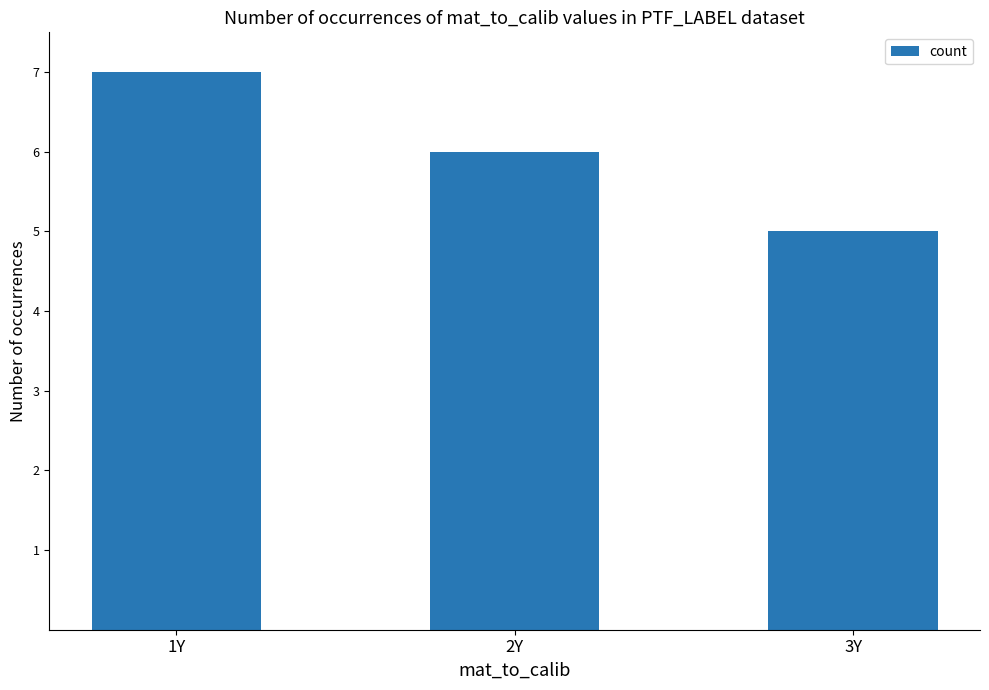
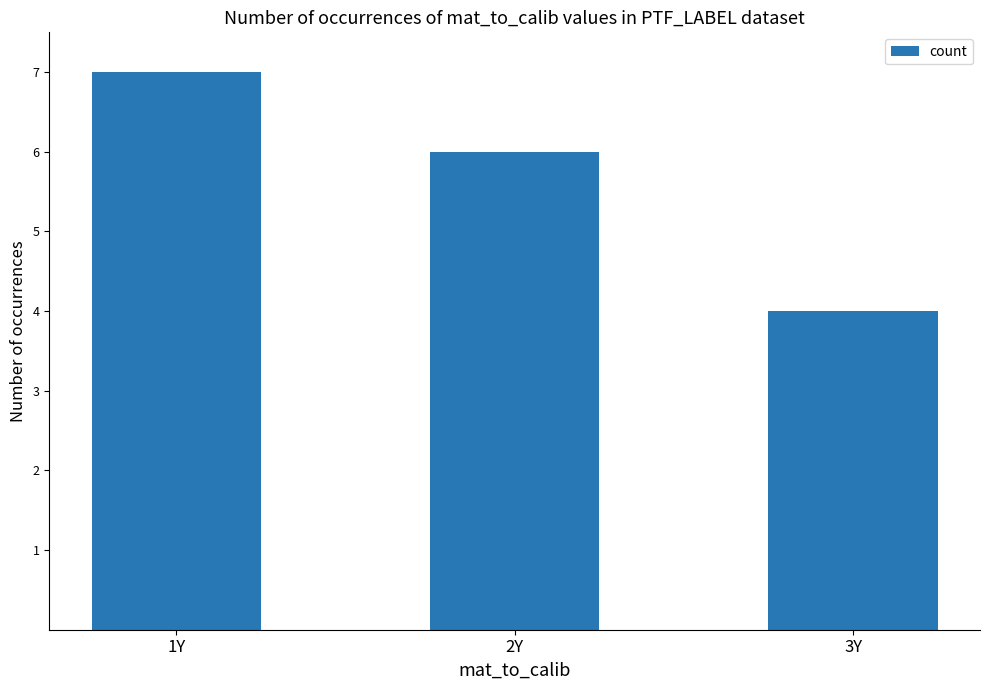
3Y: 5 -> 4
